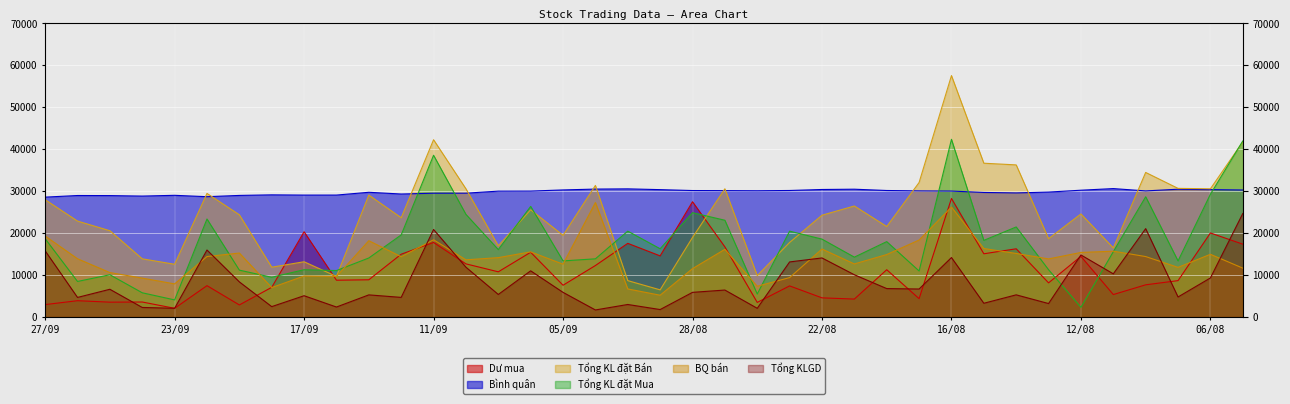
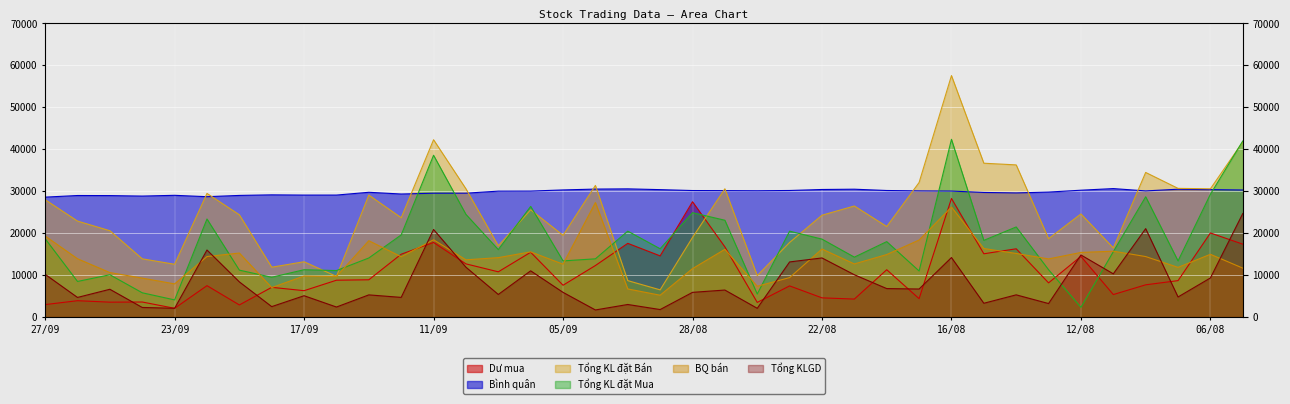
Tổng KLGD, 27/09: 16000 -> 10000
Dư mua, 17/09: 20000 -> 6000
